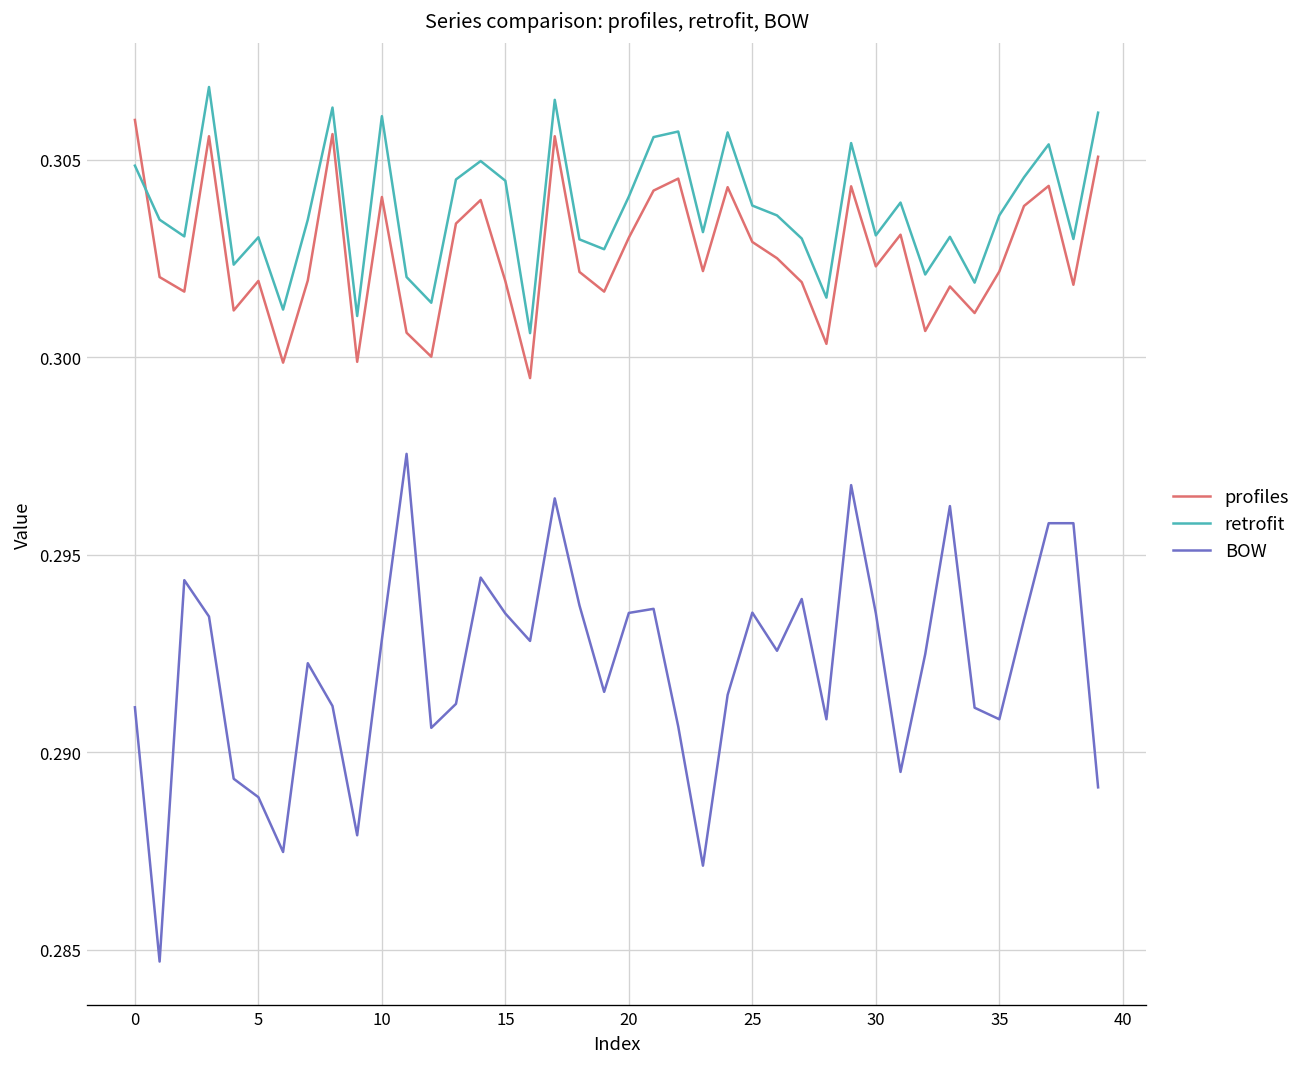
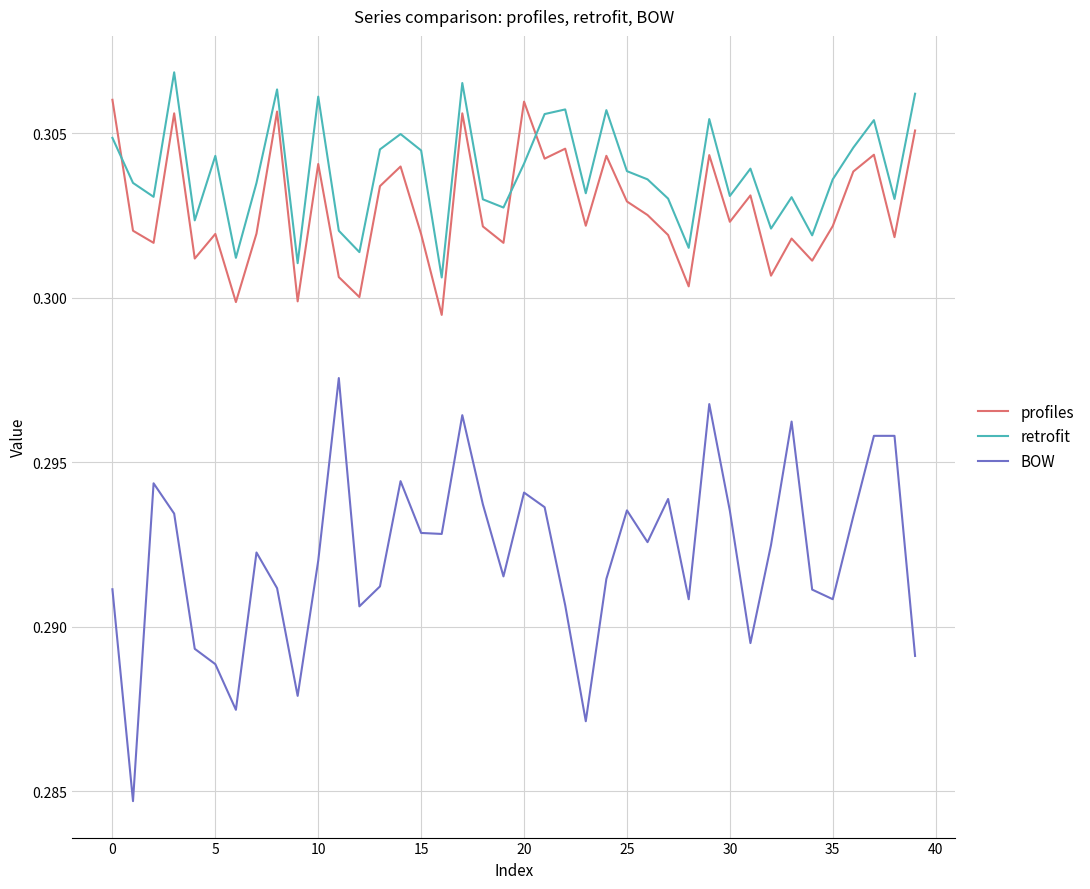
retrofit, 5: 0.3030 -> 0.3043
BOW, 10: 0.2929 -> 0.2920
BOW, 15: 0.2935 -> 0.2929
profiles, 20: 0.3030 -> 0.3060
BOW, 20: 0.2935 -> 0.2941
